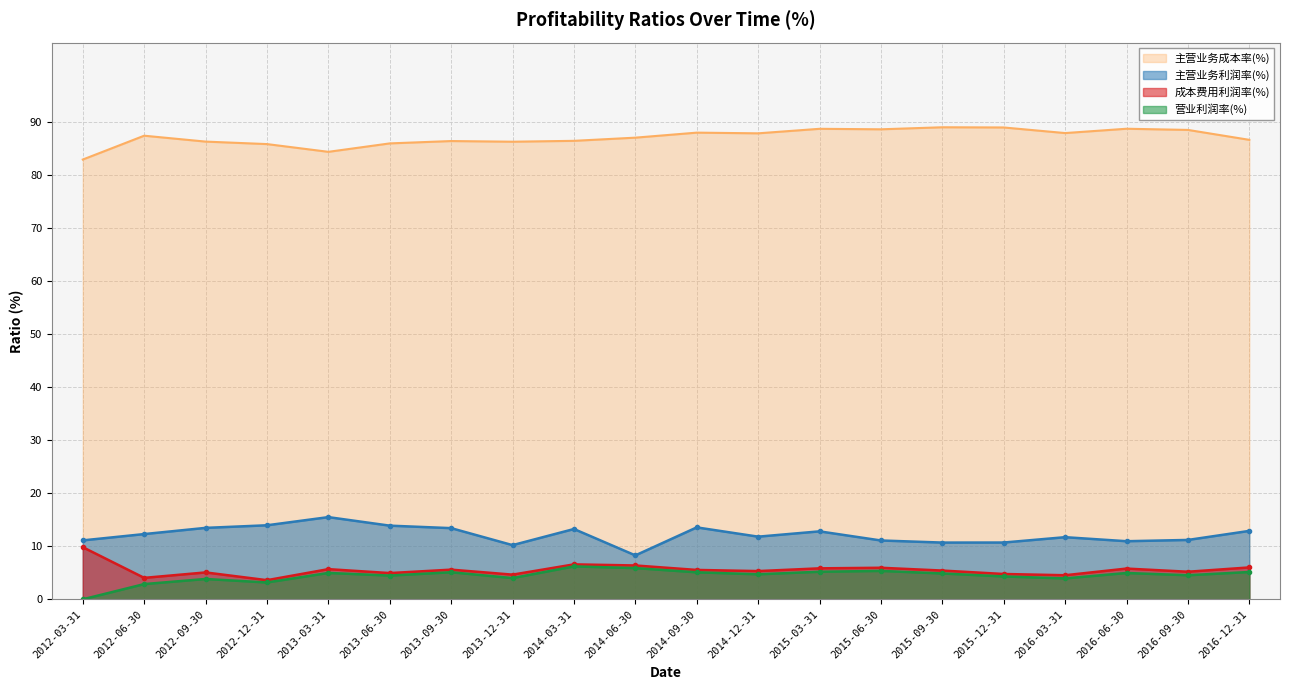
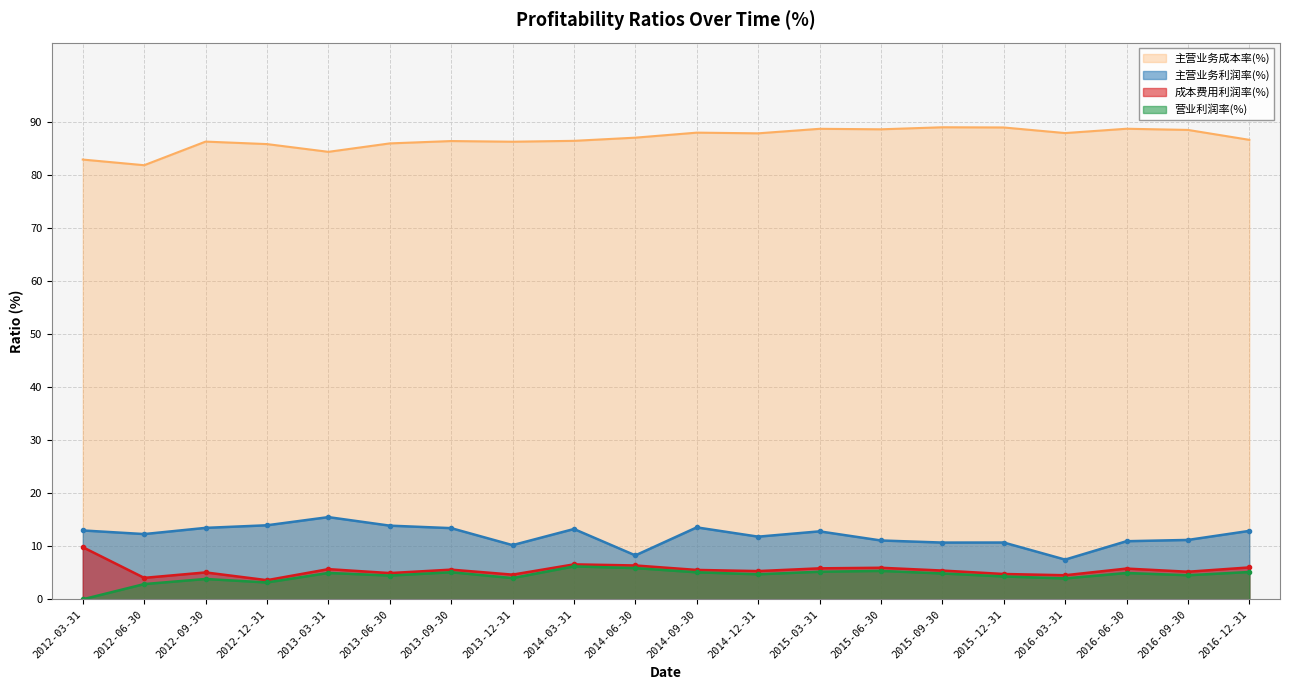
主营业务利润率(%), 2012-03-31: 11 -> 13
主营业务成本率(%), 2012-06-30: 87 -> 82
主营业务利润率(%), 2016-03-31: 12 -> 8
